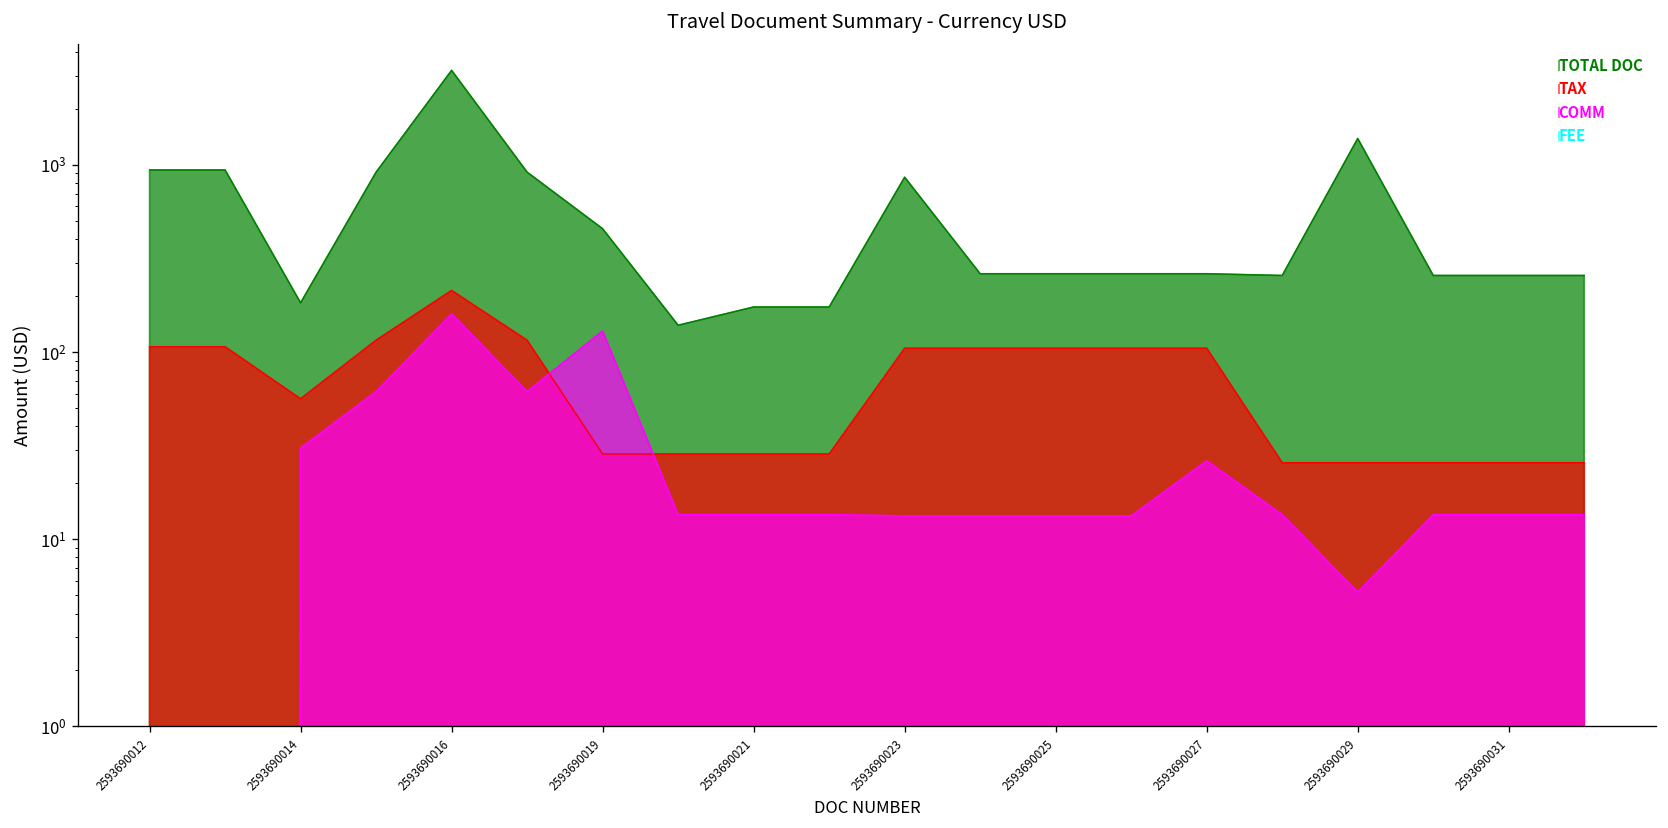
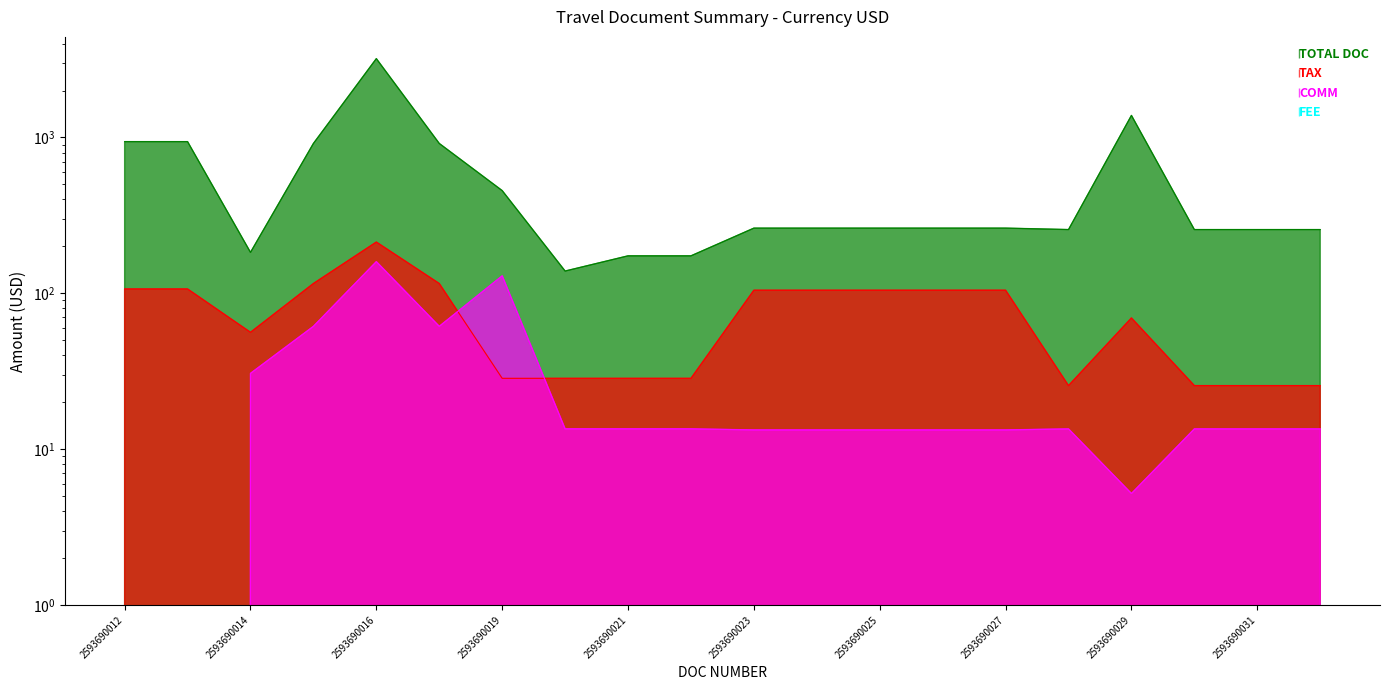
TOTAL DOC, 2593690023: 900 -> 260
COMM, 2593690027: 26 -> 13
TAX, 2593690029: 26 -> 70
